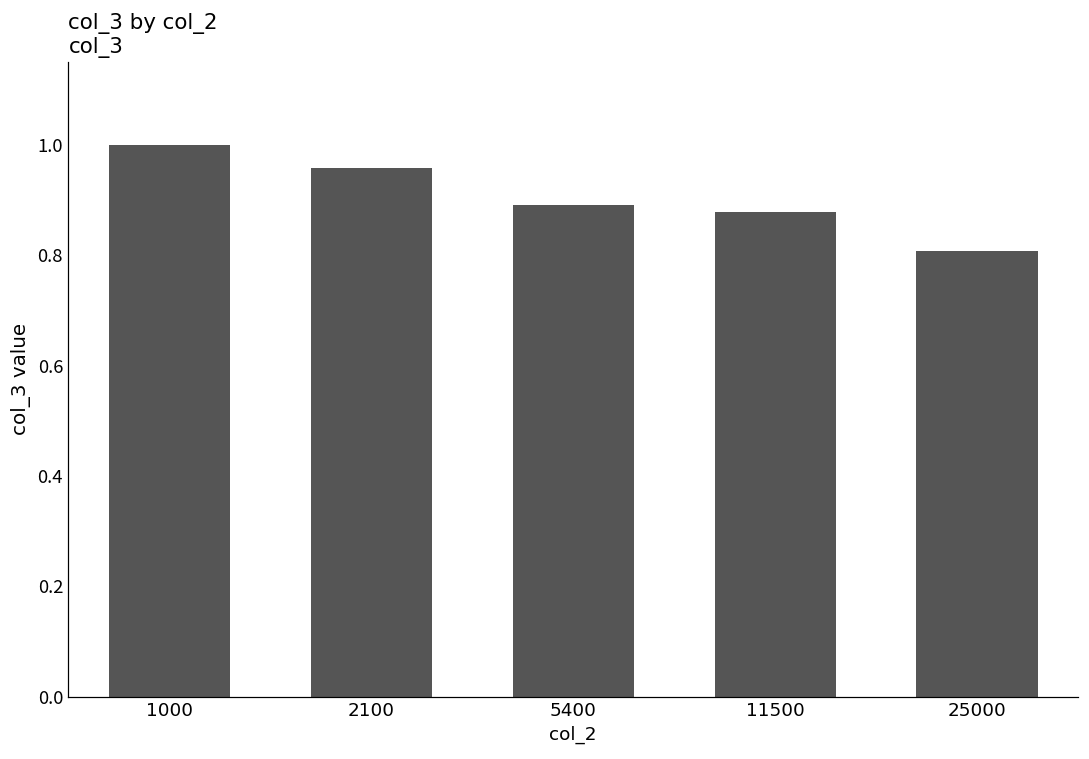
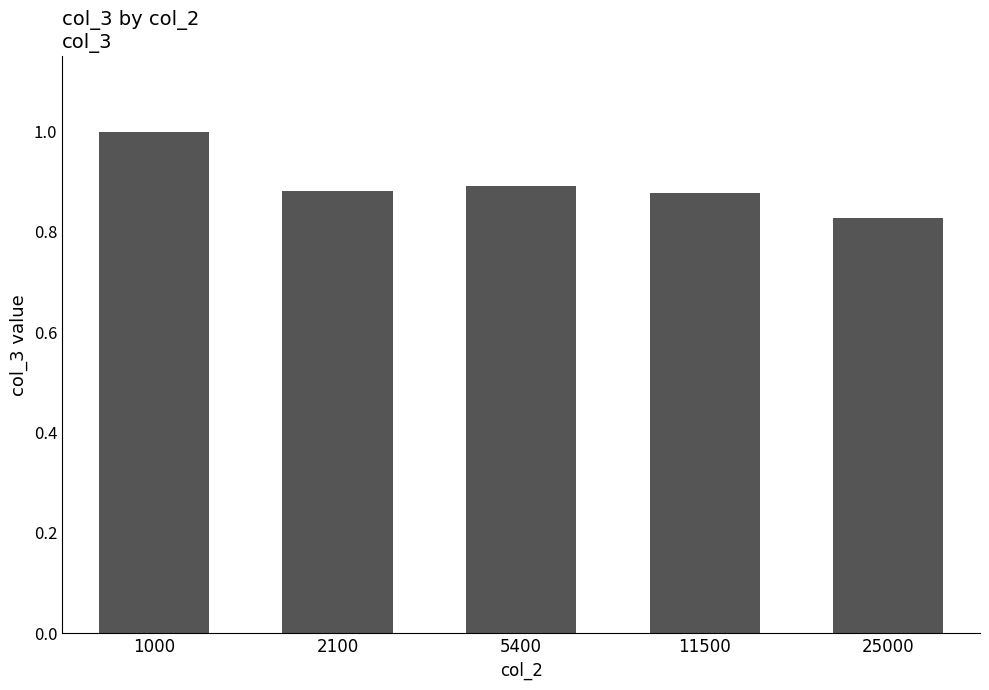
2100: 0.96 -> 0.88
25000: 0.81 -> 0.83
